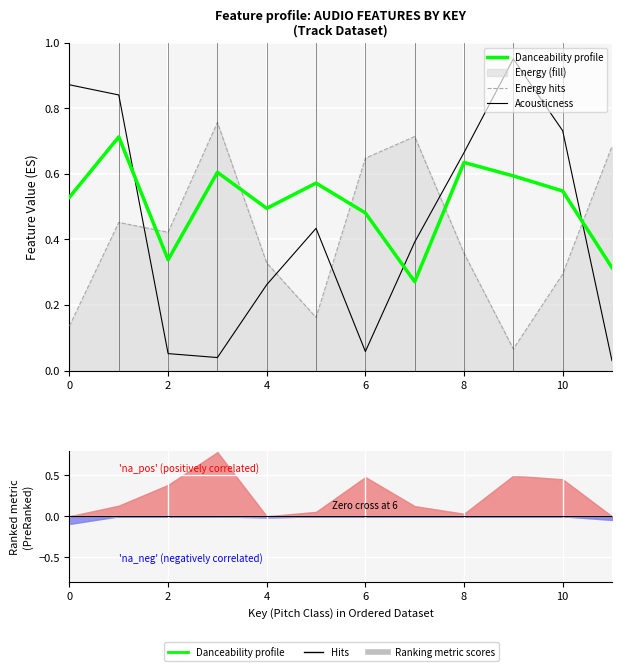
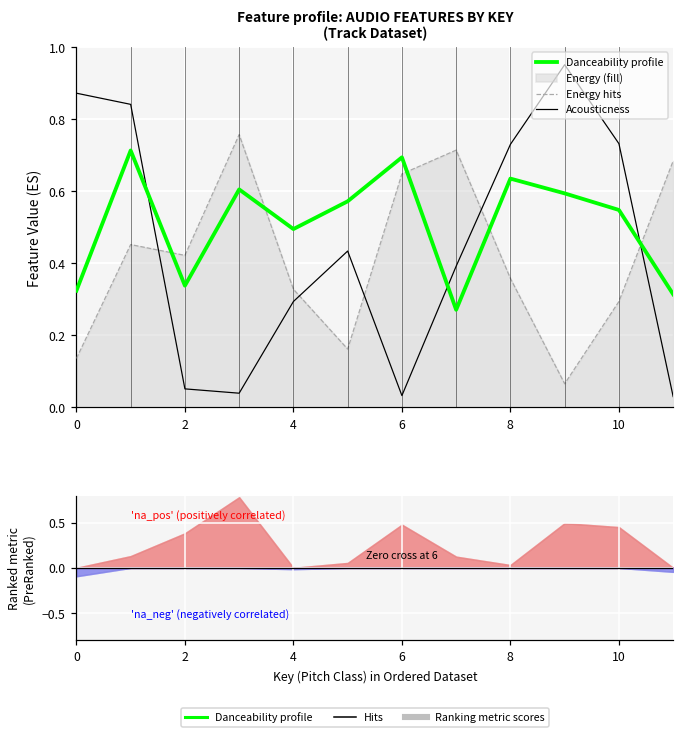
Feature profile: AUDIO FEATURES BY KEY (Track Dataset), Danceability profile, 0: 0.53 -> 0.32
Feature profile: AUDIO FEATURES BY KEY (Track Dataset), Acousticness, 4: 0.26 -> 0.29
Feature profile: AUDIO FEATURES BY KEY (Track Dataset), Danceability profile, 6: 0.48 -> 0.69
Feature profile: AUDIO FEATURES BY KEY (Track Dataset), Acousticness, 6: 0.06 -> 0.03
Feature profile: AUDIO FEATURES BY KEY (Track Dataset), Acousticness, 8: 0.67 -> 0.73
